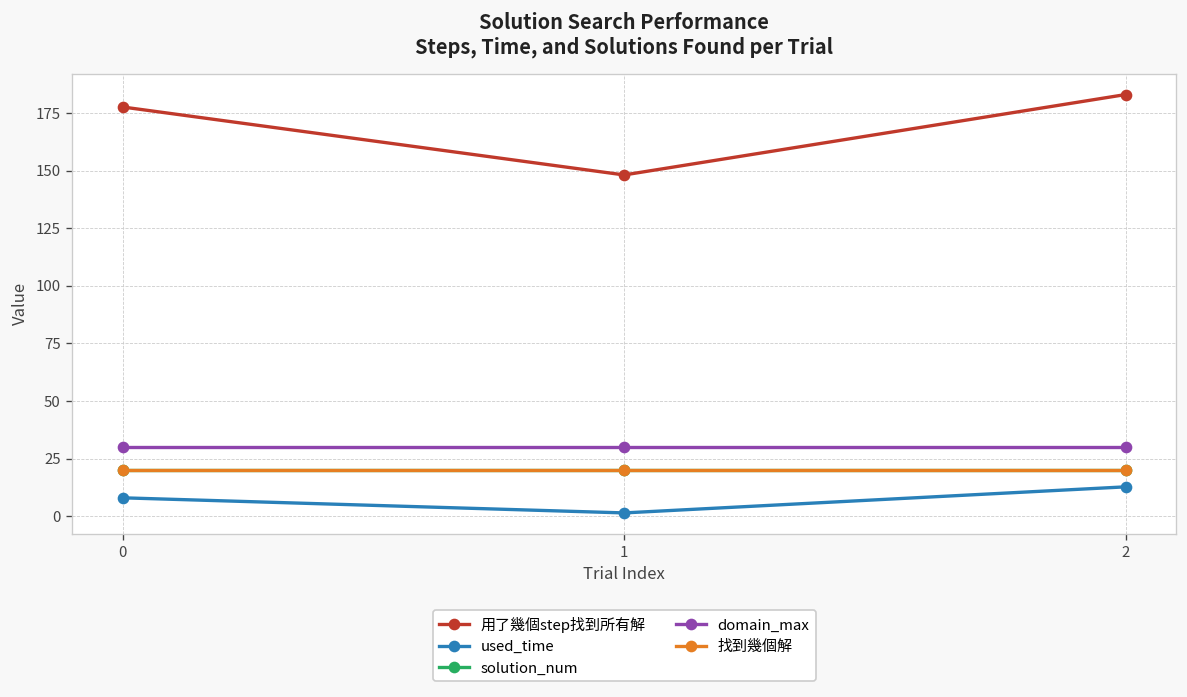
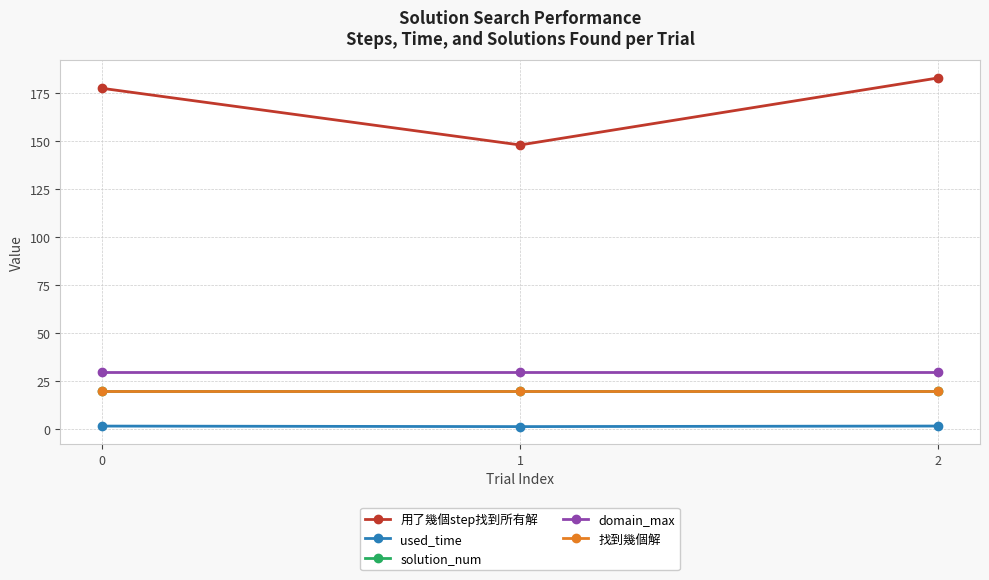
used_time, 0: 8 -> 2
used_time, 2: 13 -> 2
